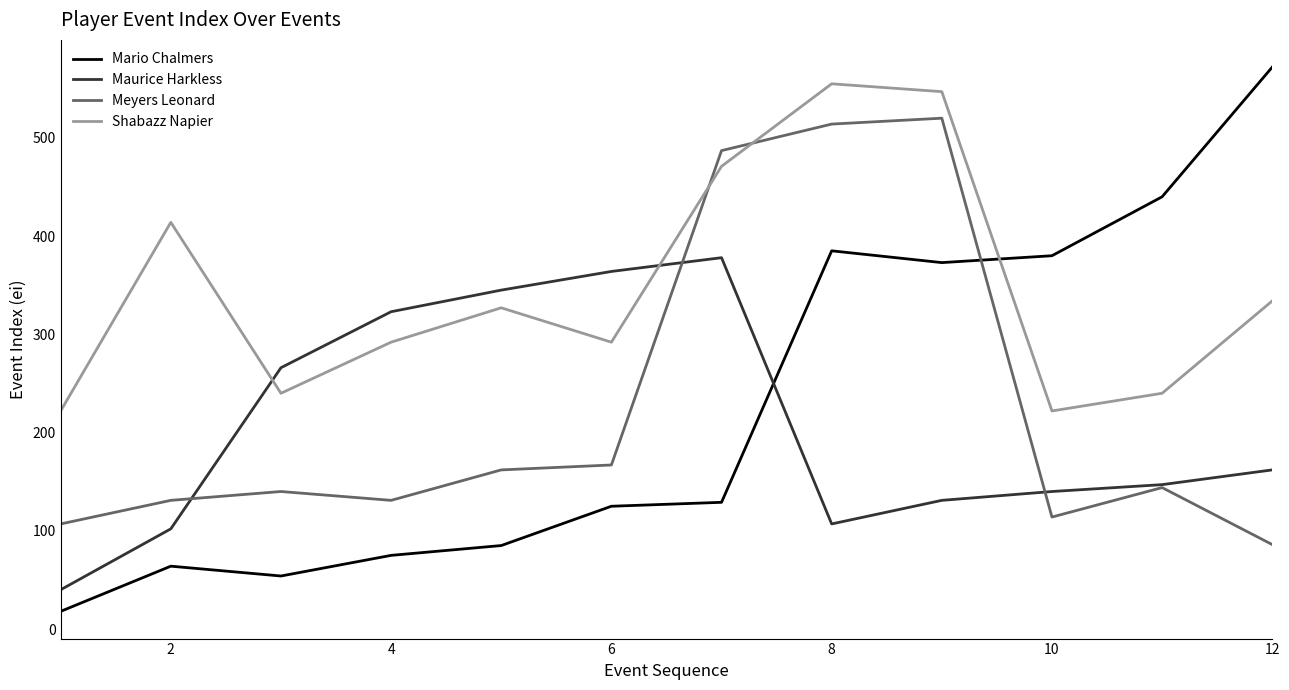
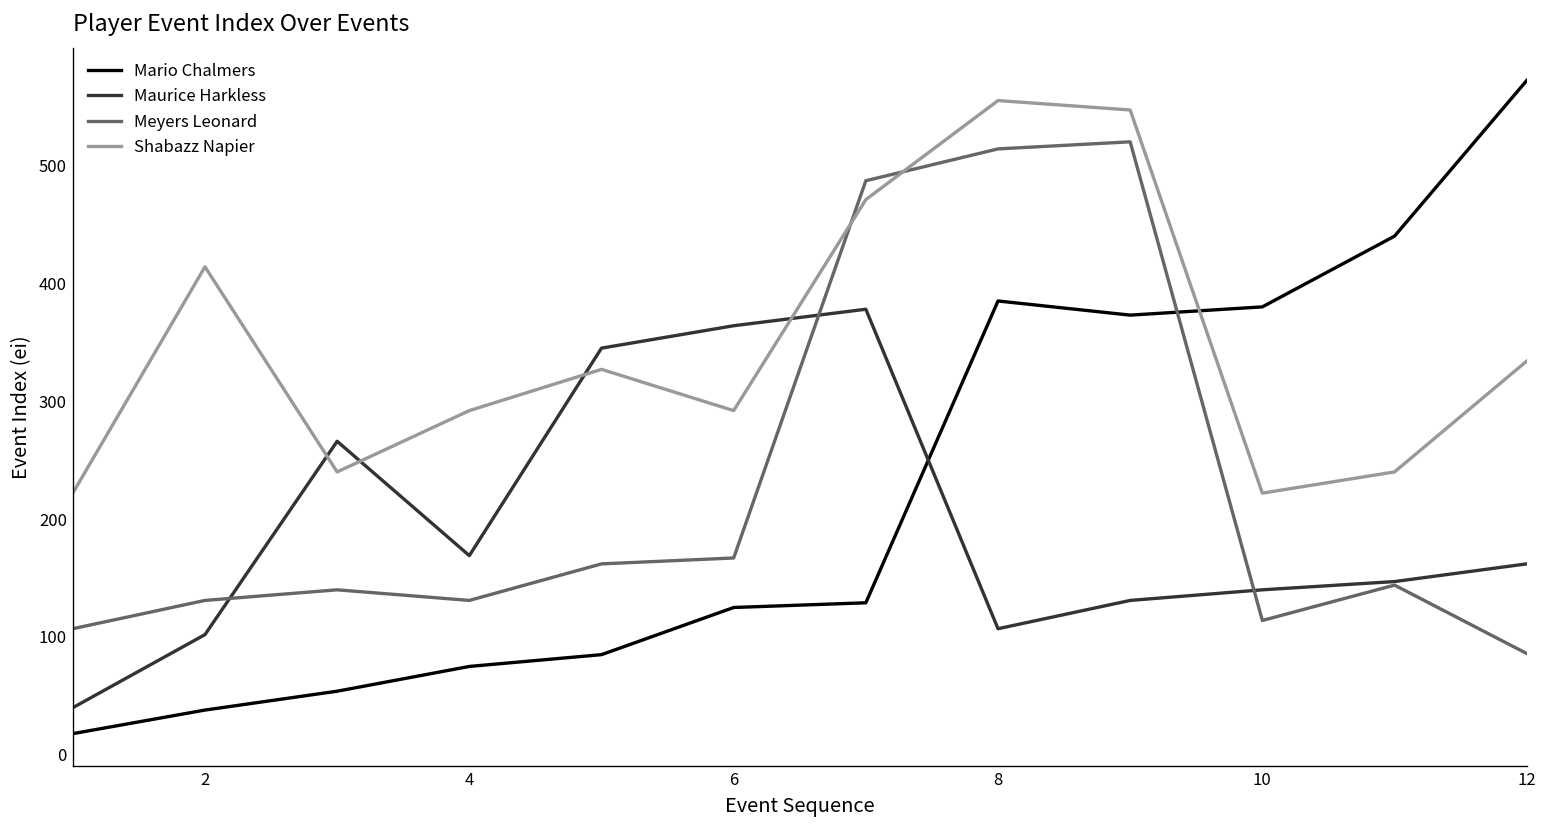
Mario Chalmers, 2: 60 -> 40
Maurice Harkless, 4: 320 -> 170
